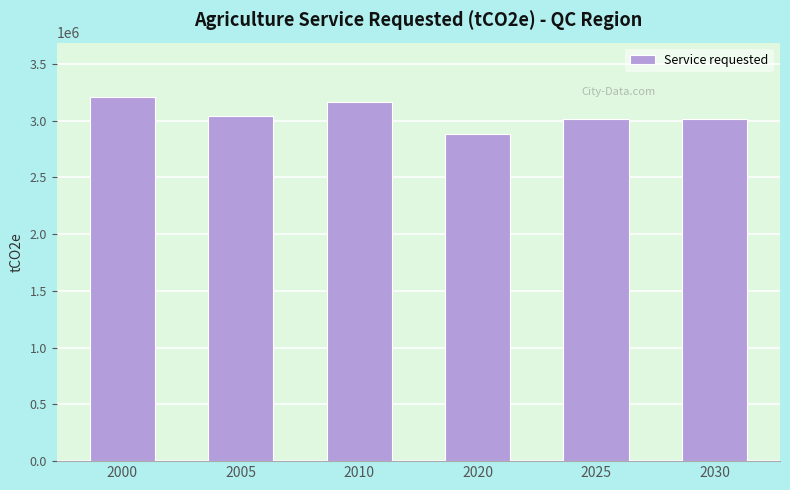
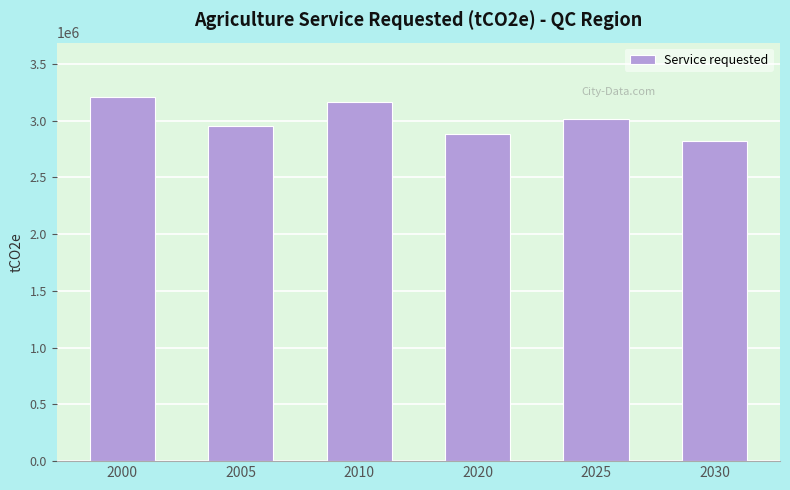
2005: 3040000 -> 2950000
2030: 3010000 -> 2820000
